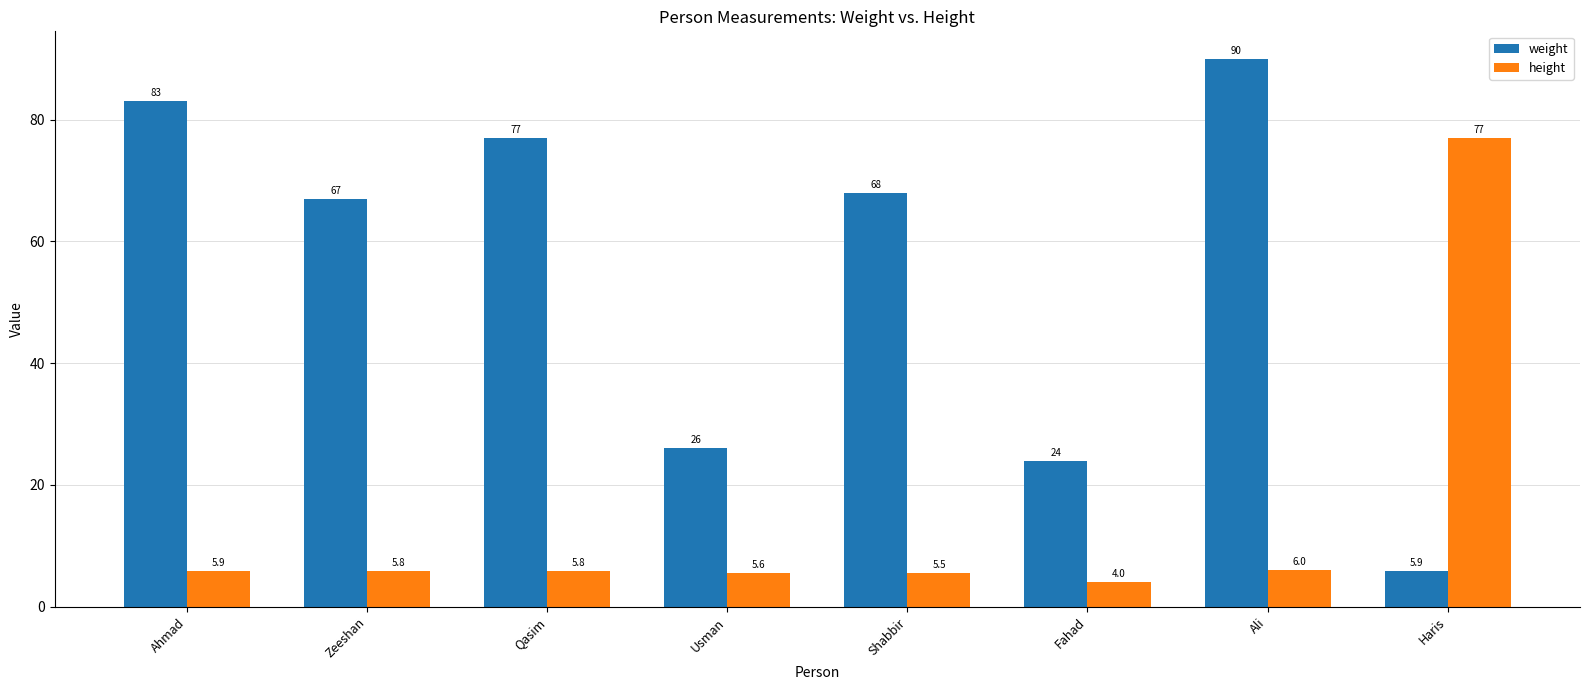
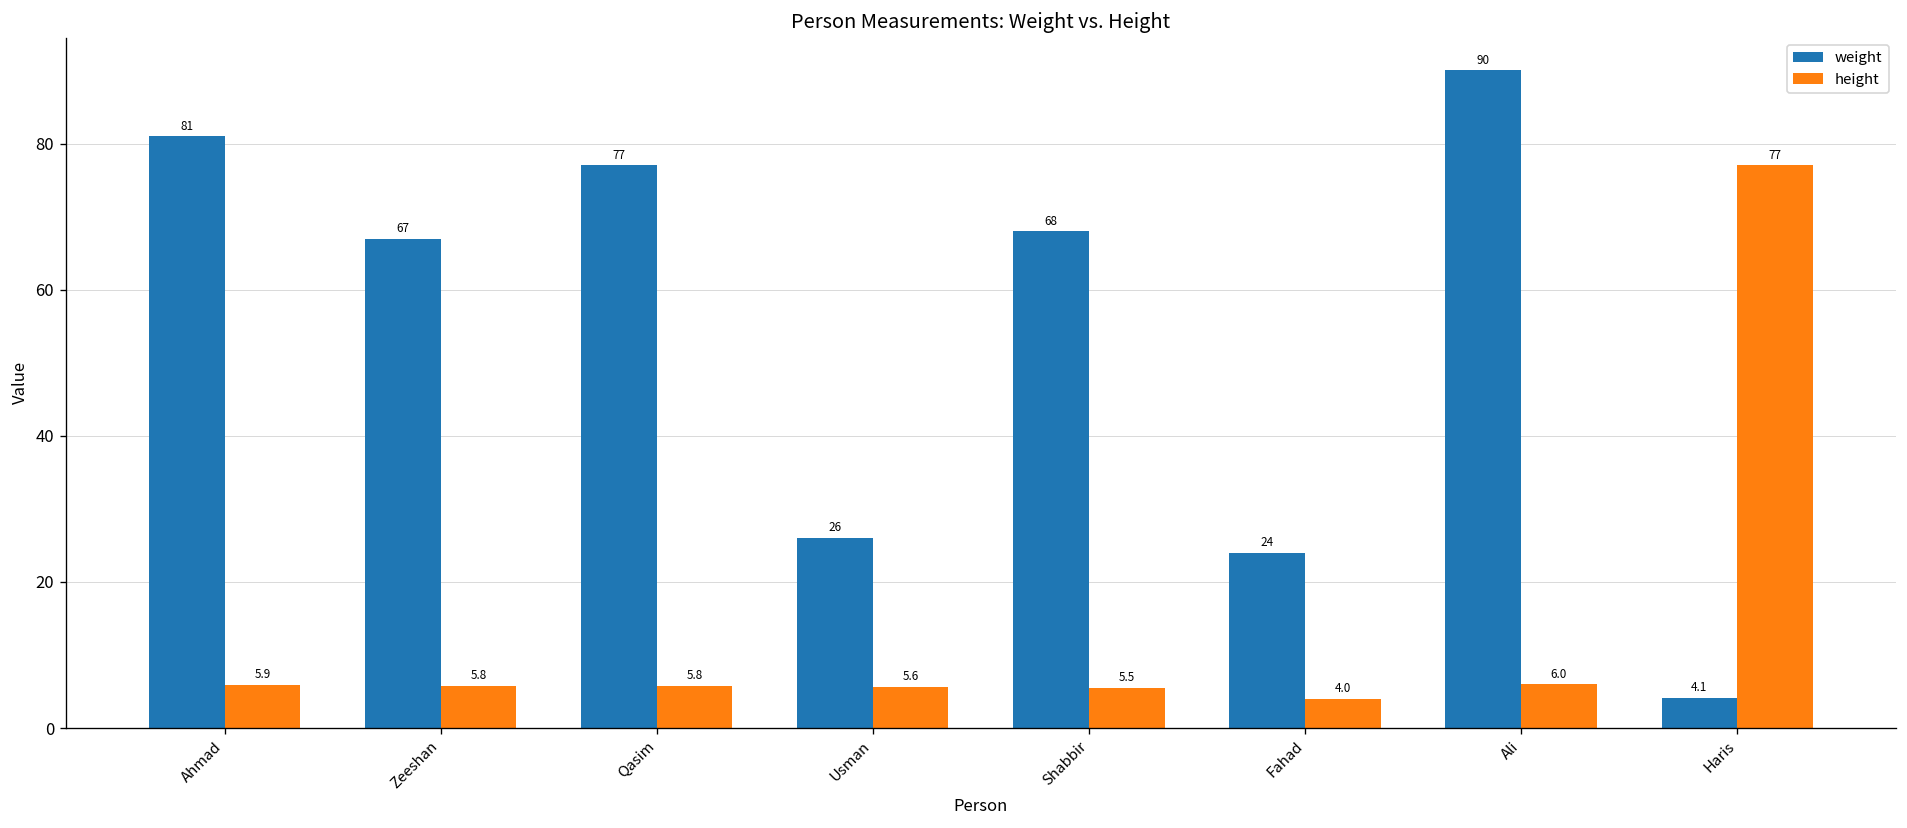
weight, Ahmad: 83 -> 81
weight, Haris: 5.9 -> 4.1
